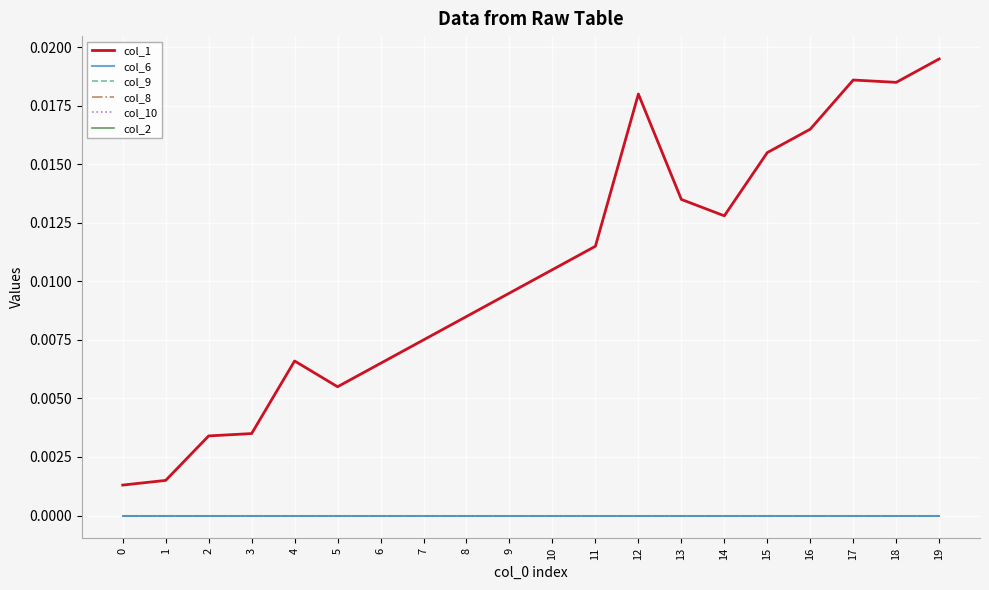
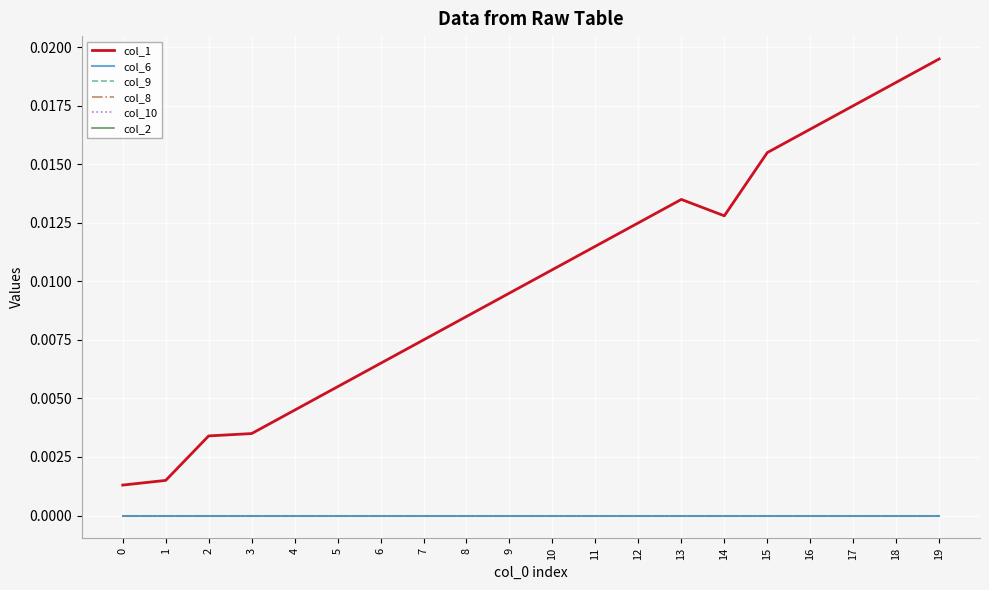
col_1, 4: 0.0066 -> 0.0045
col_1, 12: 0.0180 -> 0.0125
col_1, 17: 0.0186 -> 0.0175
